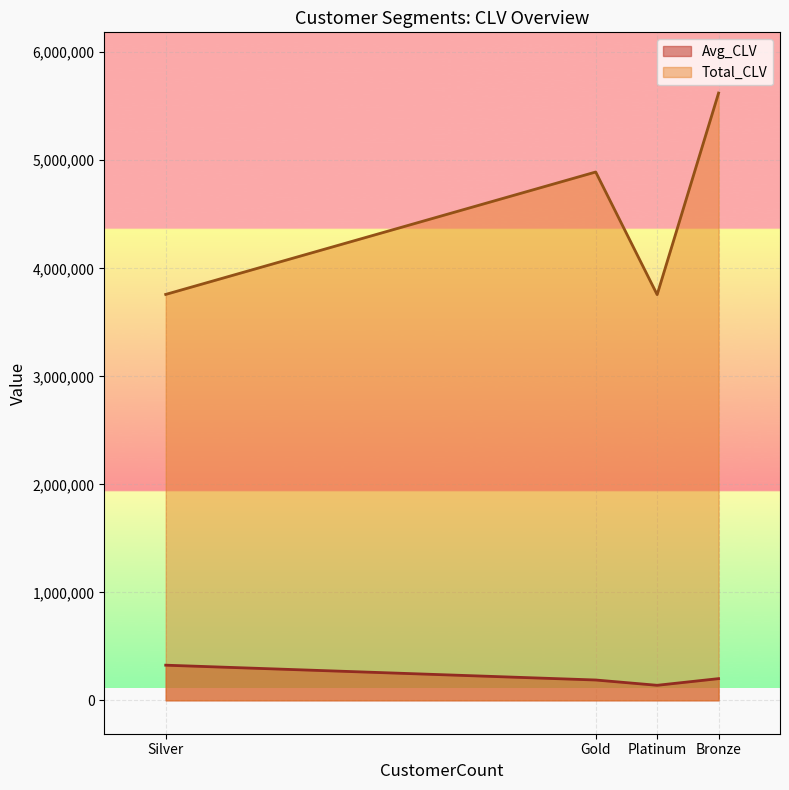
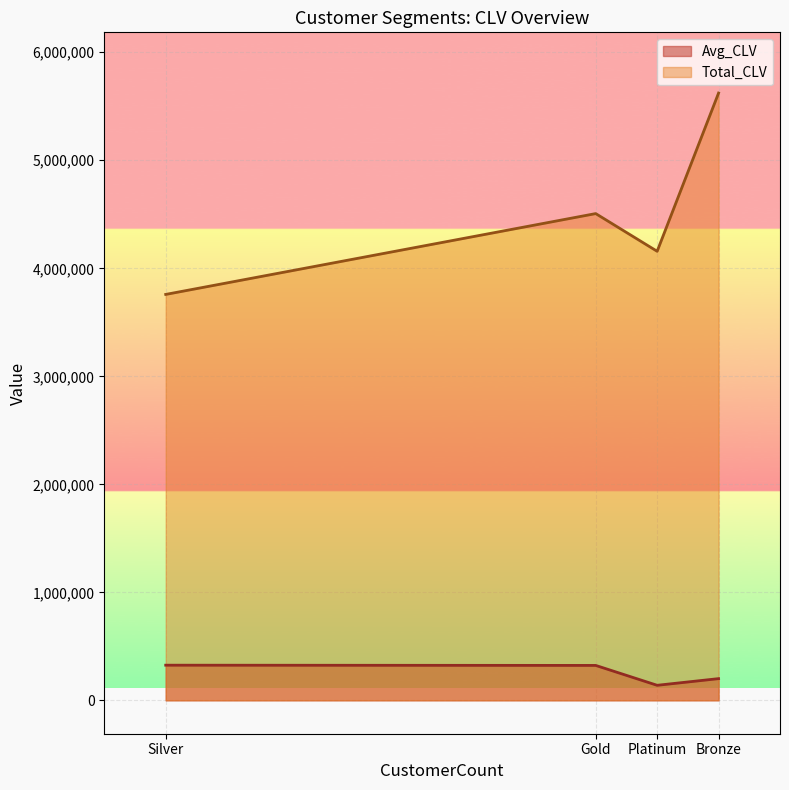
Avg_CLV, Gold: 190,000 -> 320,000
Total_CLV, Gold: 4,890,000 -> 4,510,000
Total_CLV, Platinum: 3,760,000 -> 4,160,000
